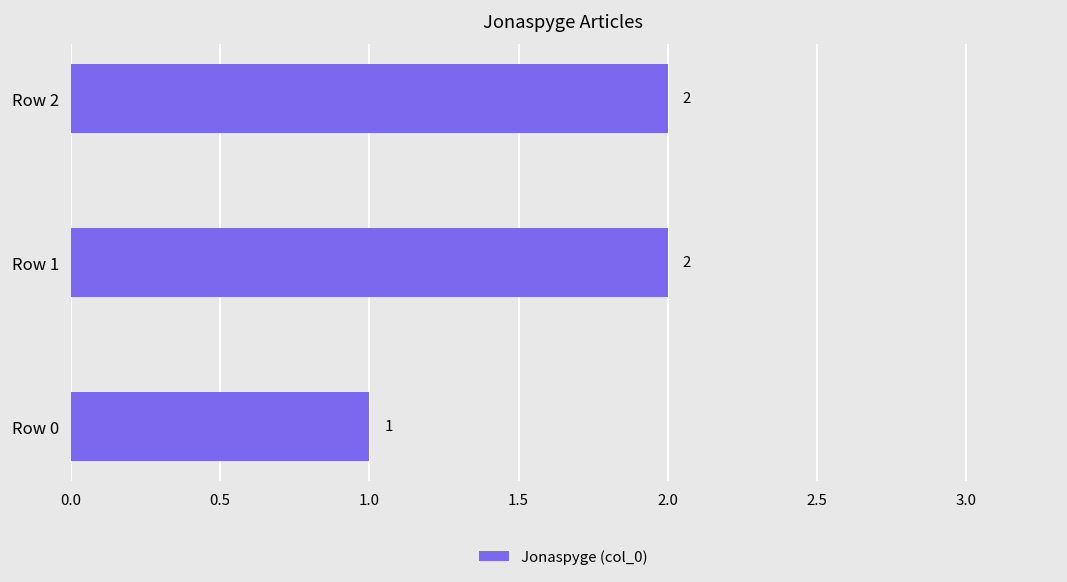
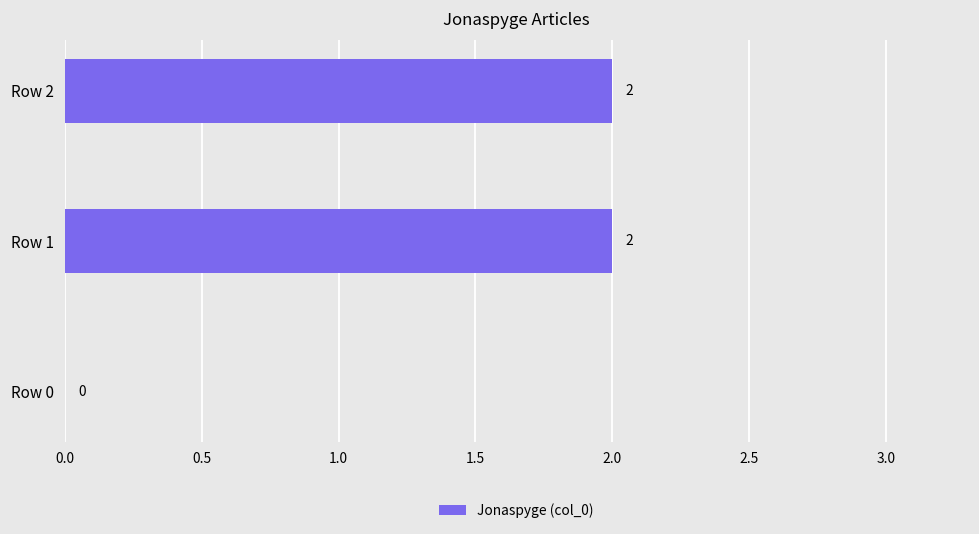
Row 0: 1 -> 0
